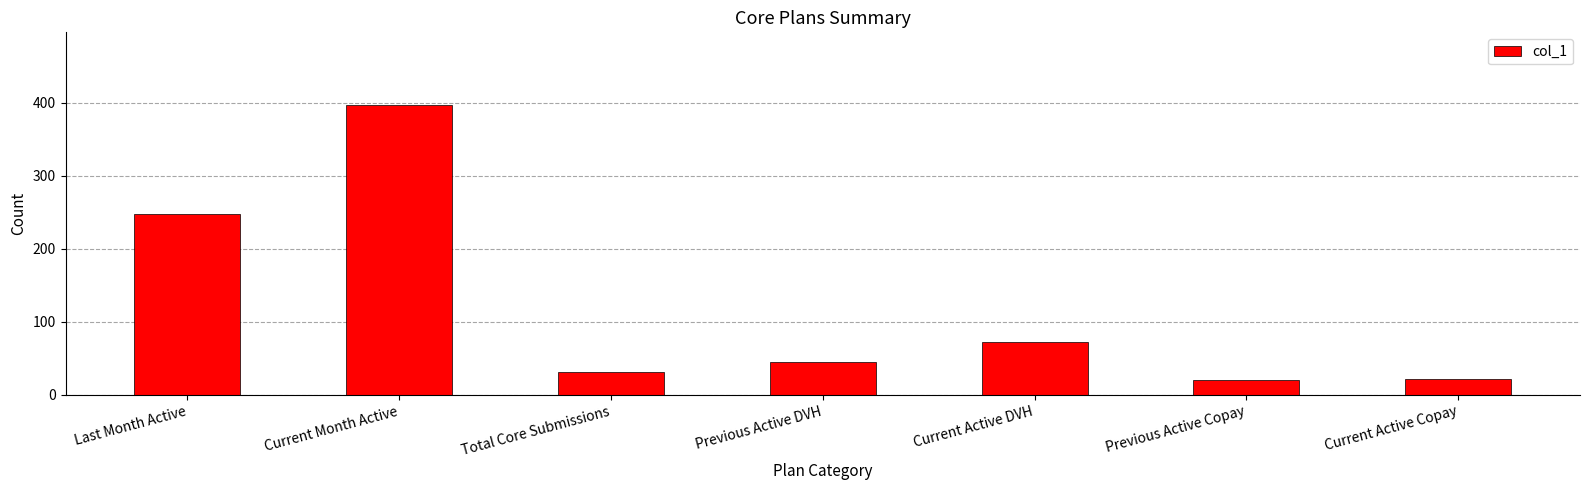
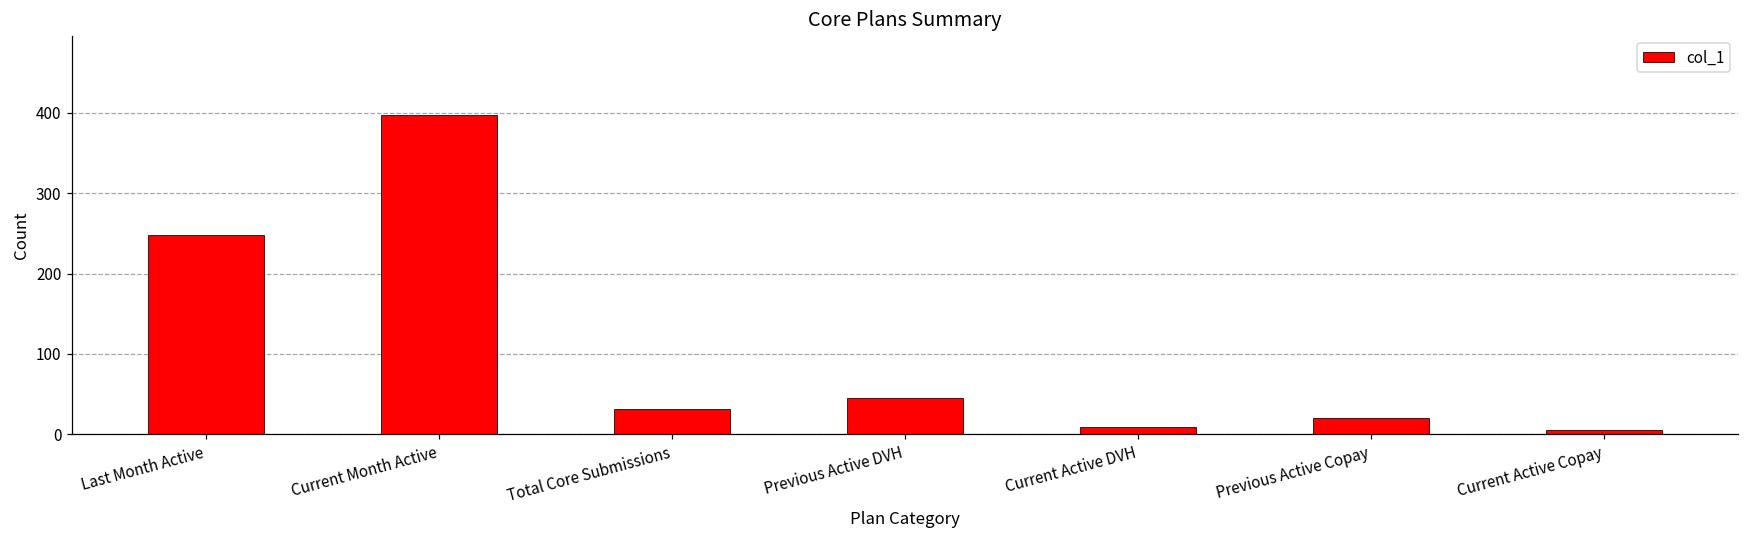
Current Active DVH: 70 -> 10
Current Active Copay: 20 -> 10
